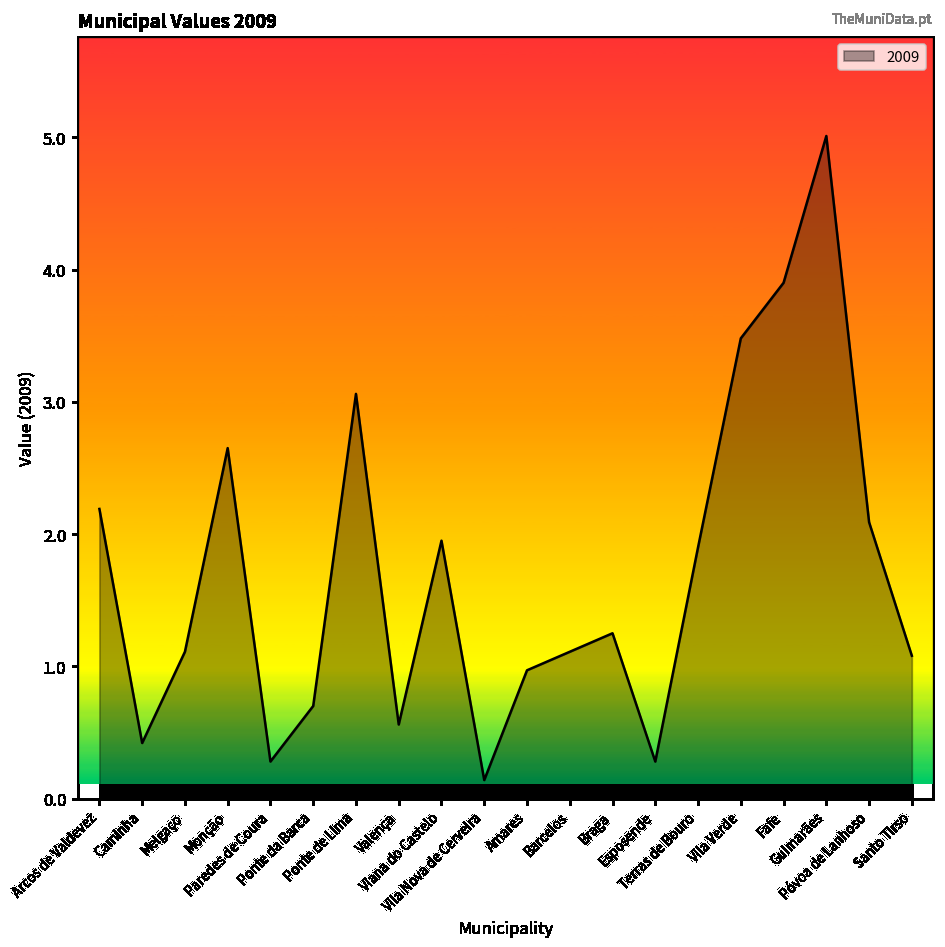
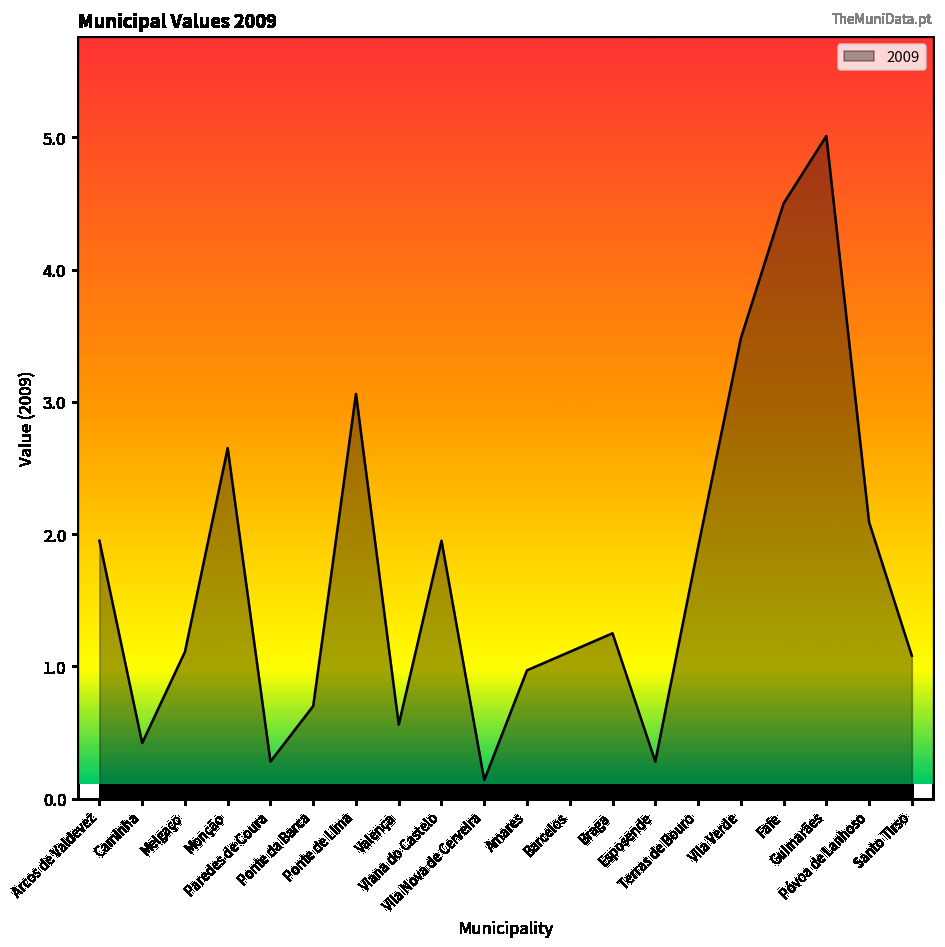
Arcos de Valdevez: 2.19 -> 1.95
Fafe: 3.9 -> 4.5
